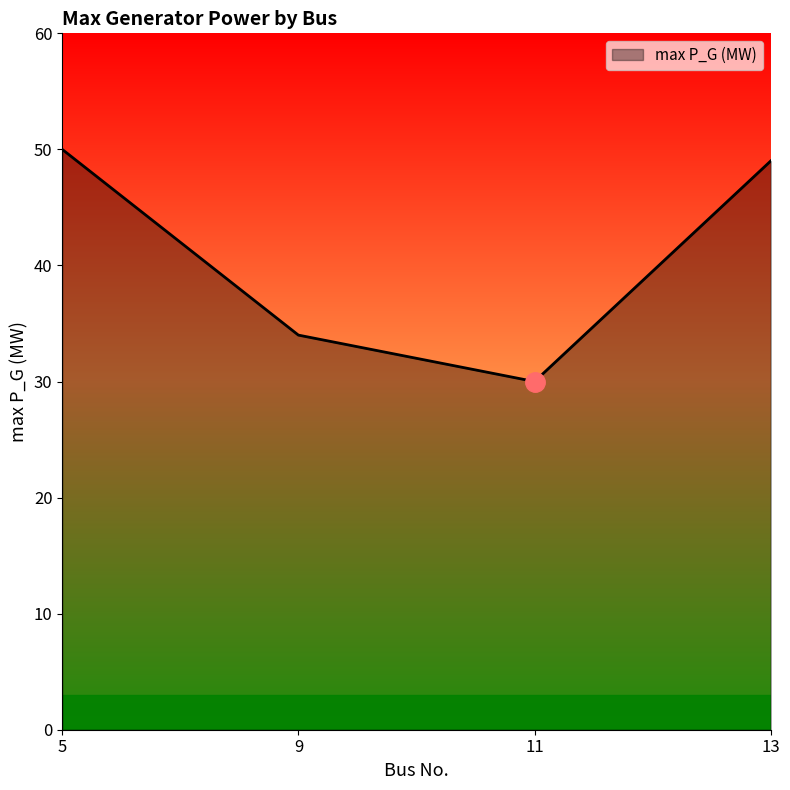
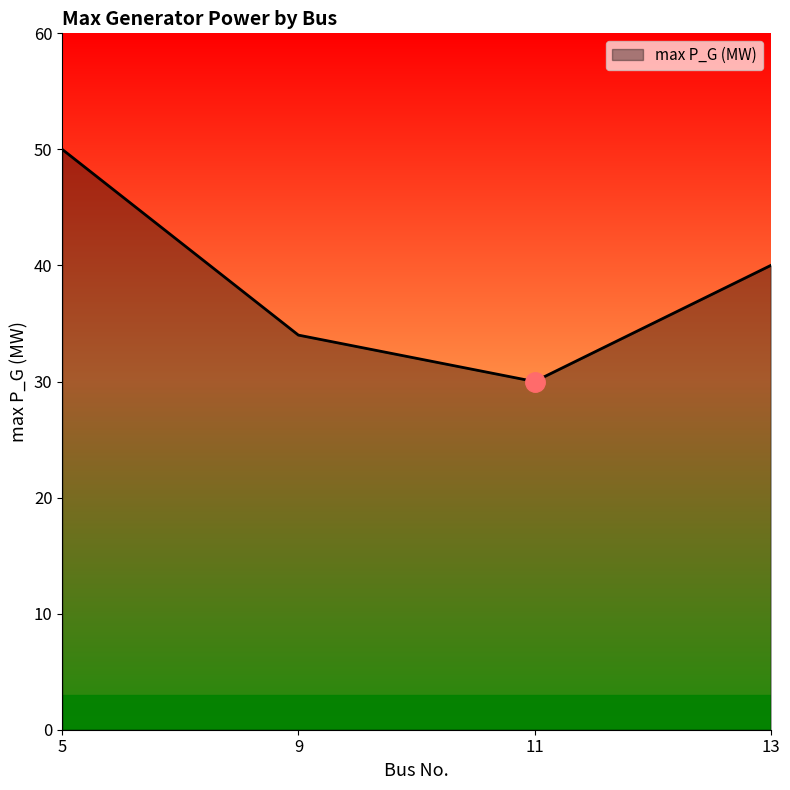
max P_G (MW), 13: 49 -> 40
